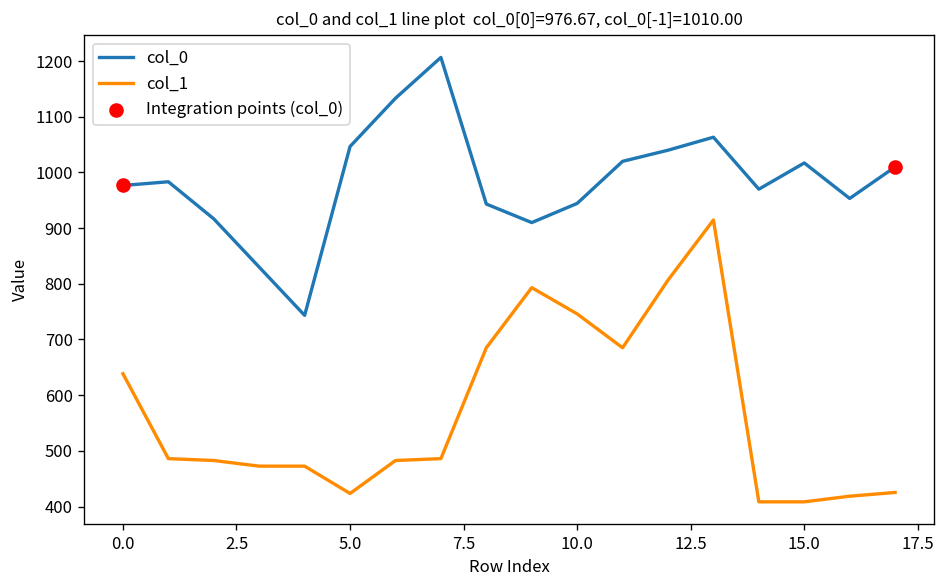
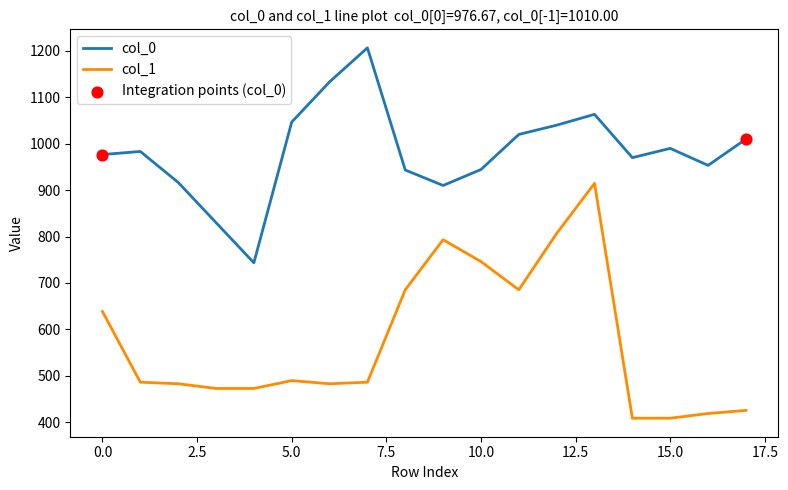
col_1, 5.0: 420 -> 490
col_0, 15.0: 1020 -> 990
